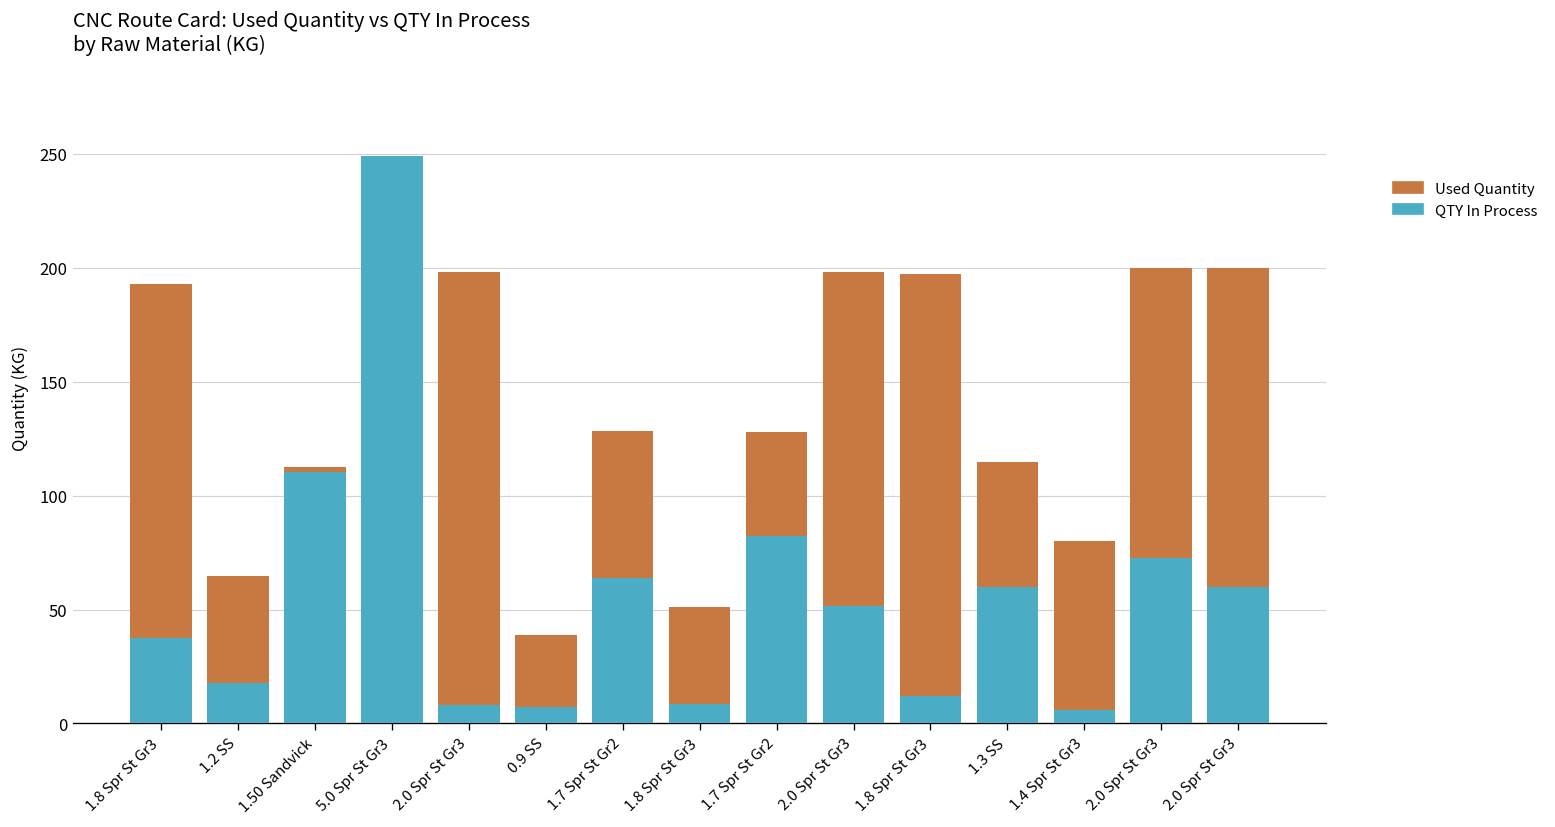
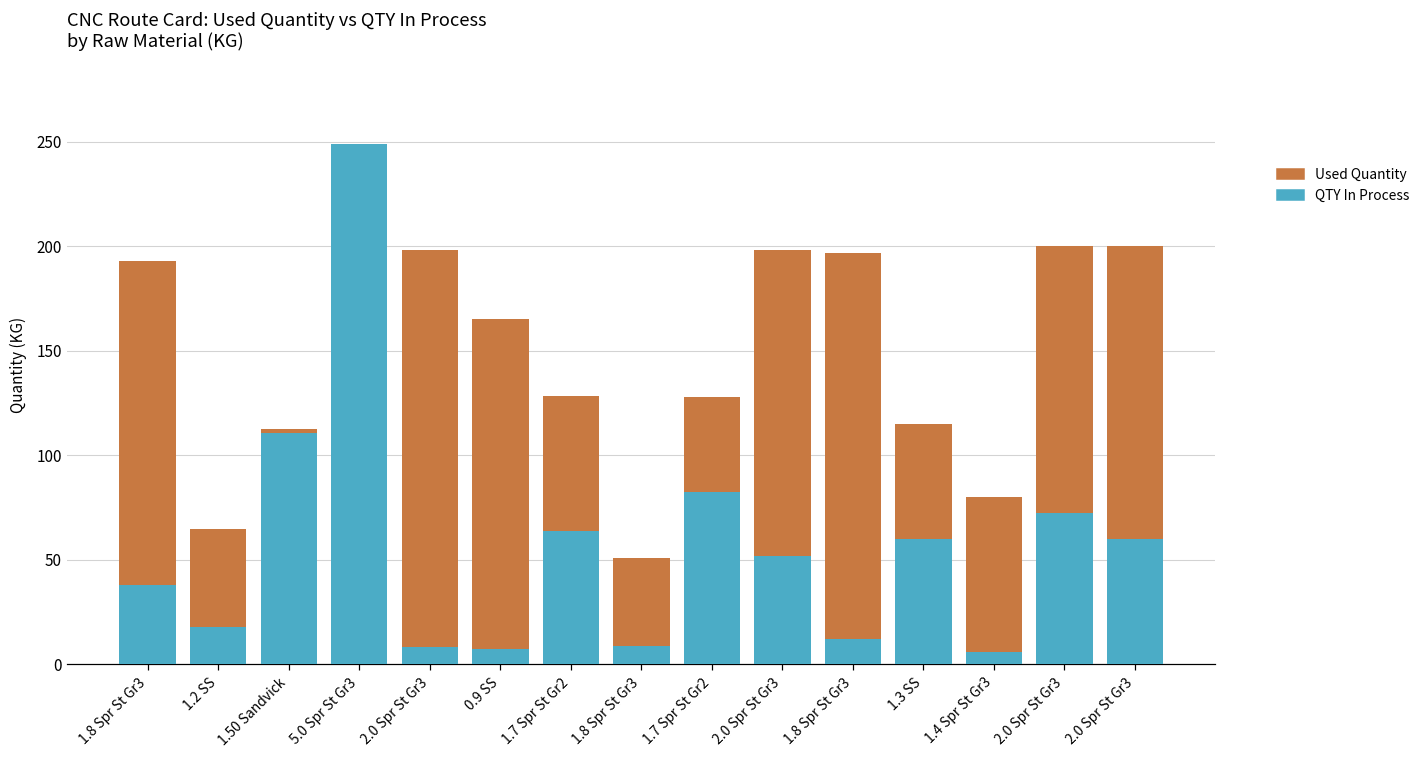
Used Quantity, 0.9 SS: 32 -> 158
